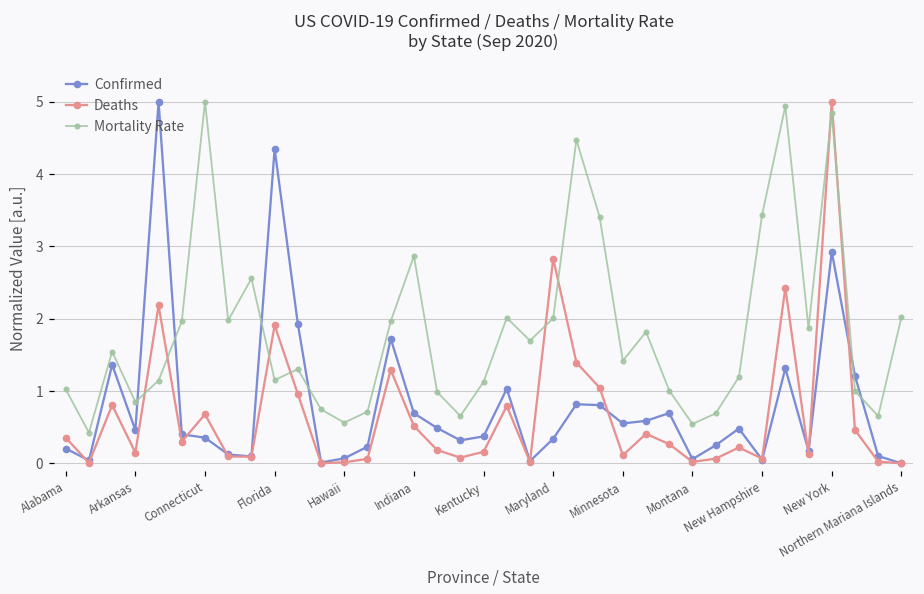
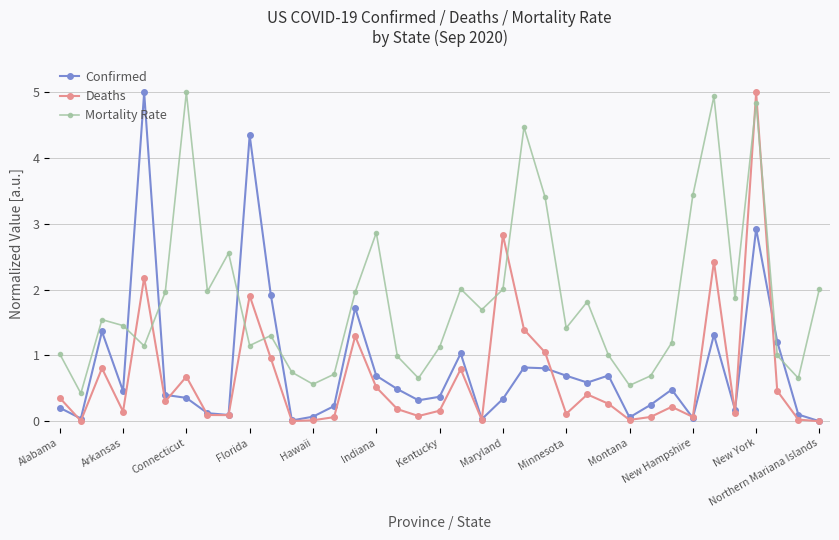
Mortality Rate, Arkansas: 0.8 -> 1.5
Confirmed, Minnesota: 0.6 -> 0.7
